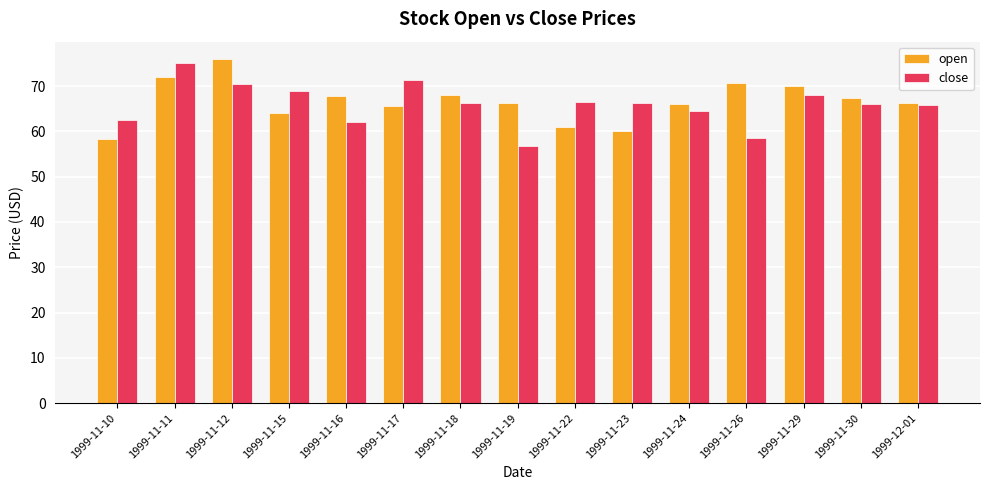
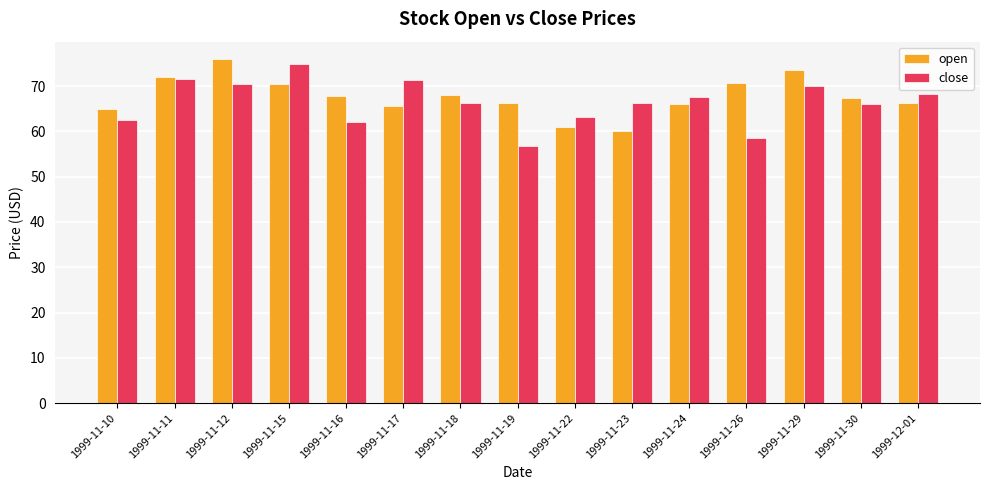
open, 1999-11-10: 58 -> 65
close, 1999-11-11: 75 -> 72
open, 1999-11-15: 64 -> 71
close, 1999-11-15: 69 -> 75
close, 1999-11-22: 67 -> 63
close, 1999-11-24: 64 -> 68
open, 1999-11-29: 70 -> 74
close, 1999-11-29: 68 -> 70
close, 1999-12-01: 66 -> 68
